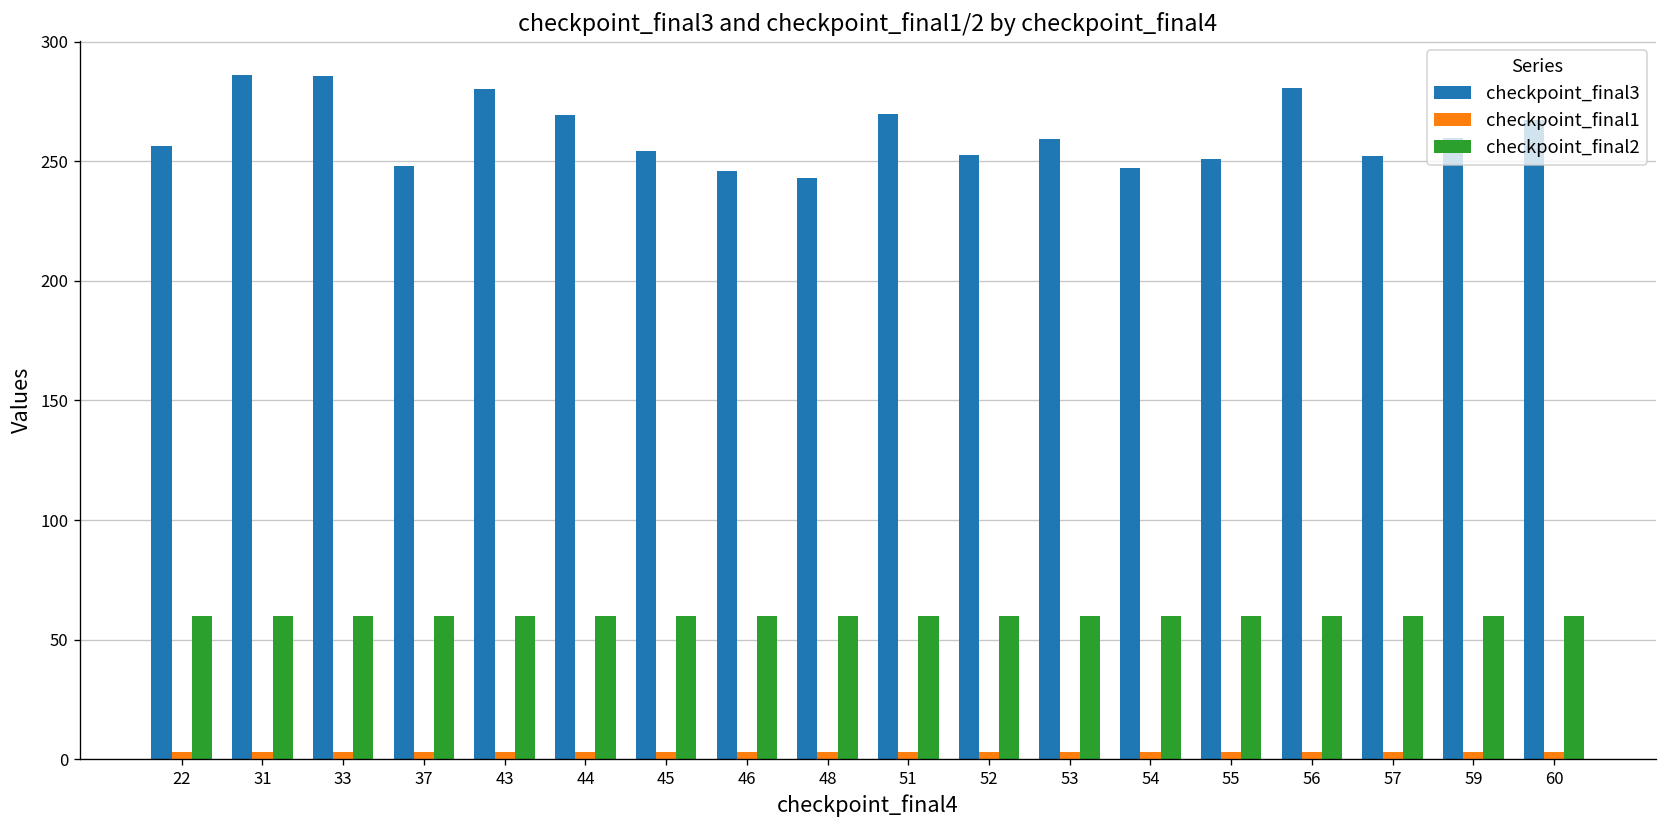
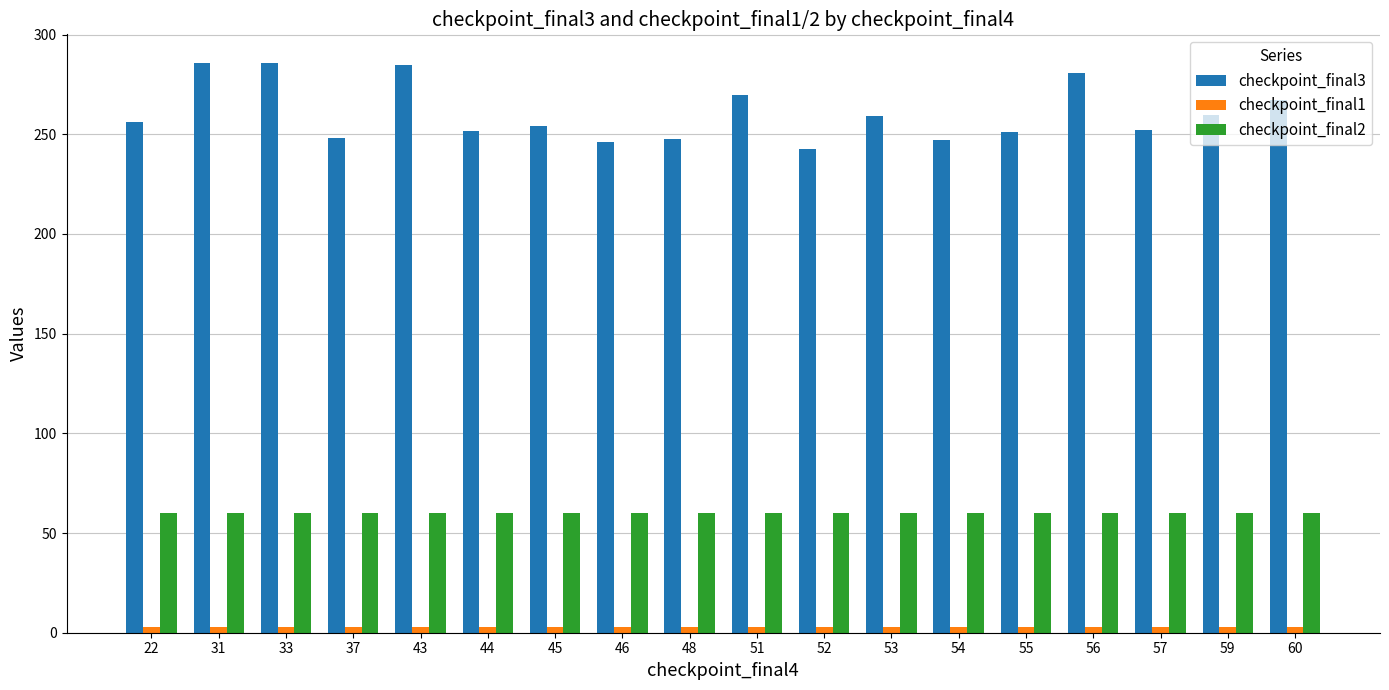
checkpoint_final3, 43: 280 -> 285
checkpoint_final3, 44: 269 -> 252
checkpoint_final3, 48: 243 -> 248
checkpoint_final3, 52: 252 -> 243
